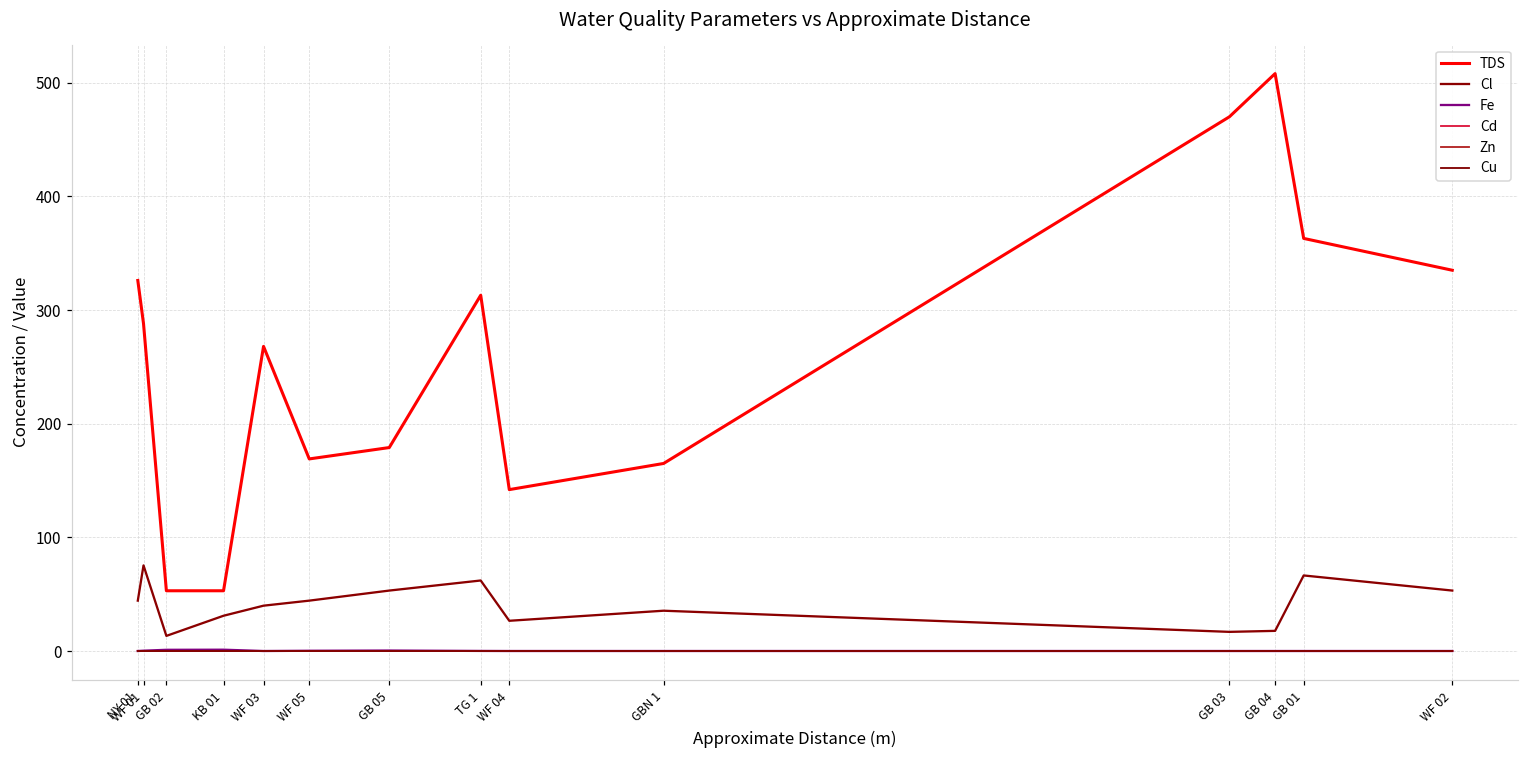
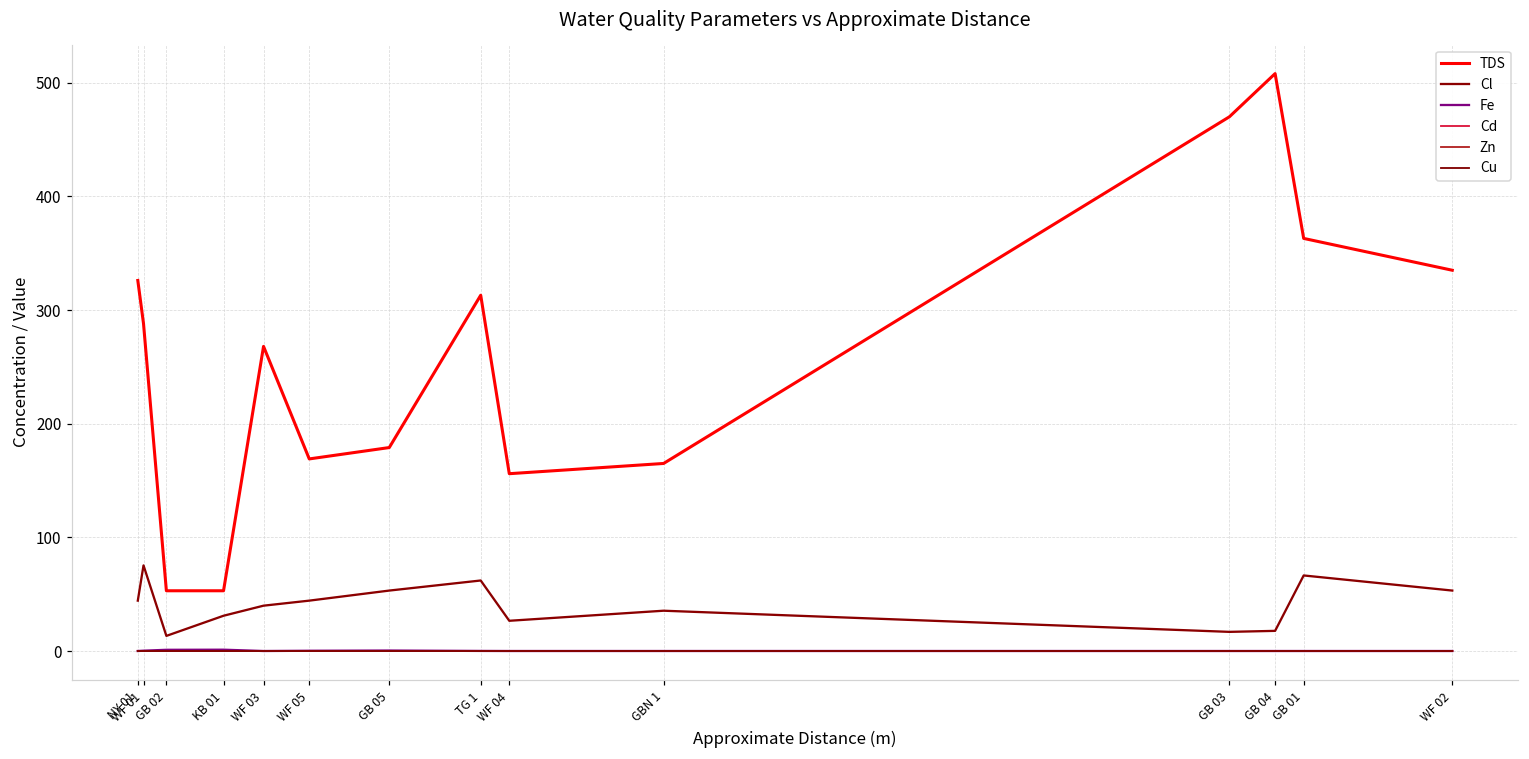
TDS, WF 04: 142 -> 156
